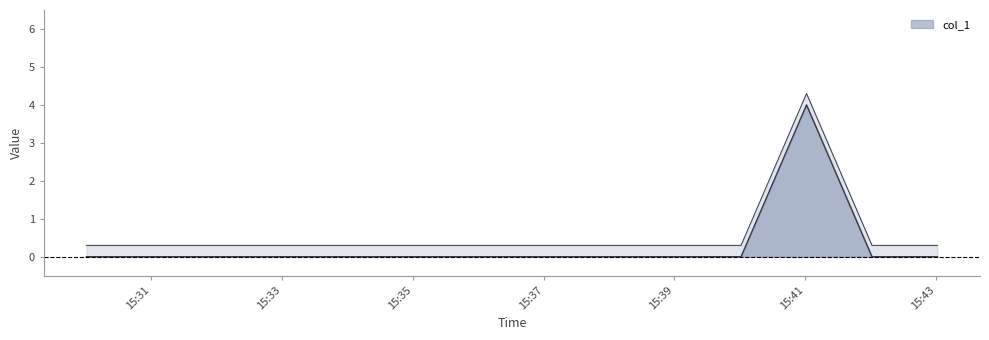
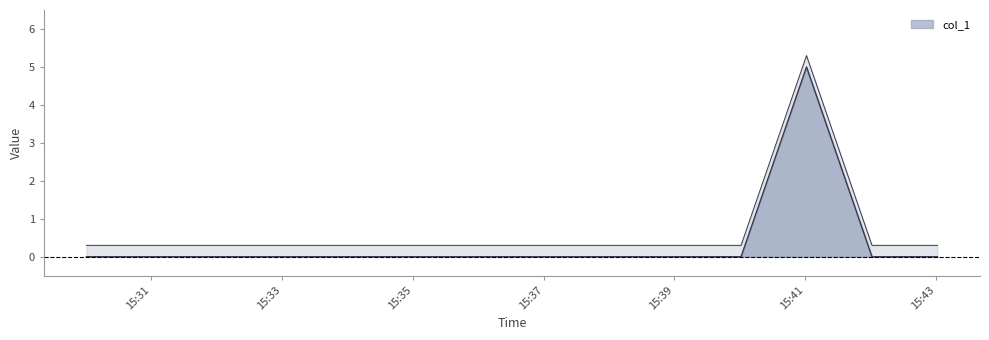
col_1, 15:41: 4 -> 5
